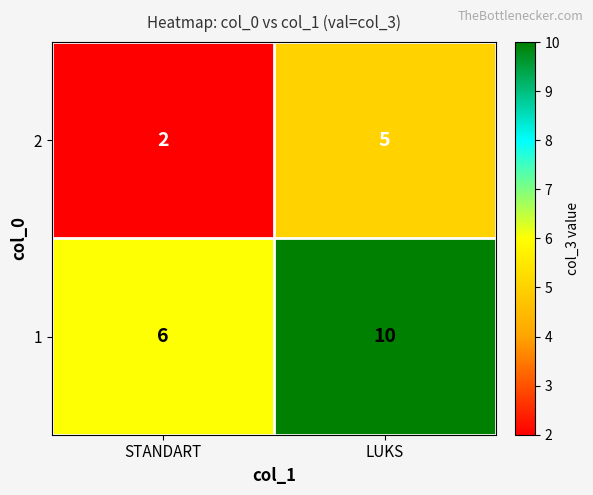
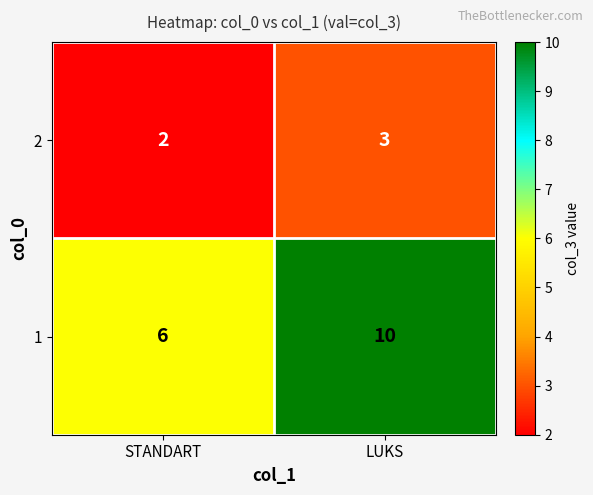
2, LUKS: 5 -> 3
